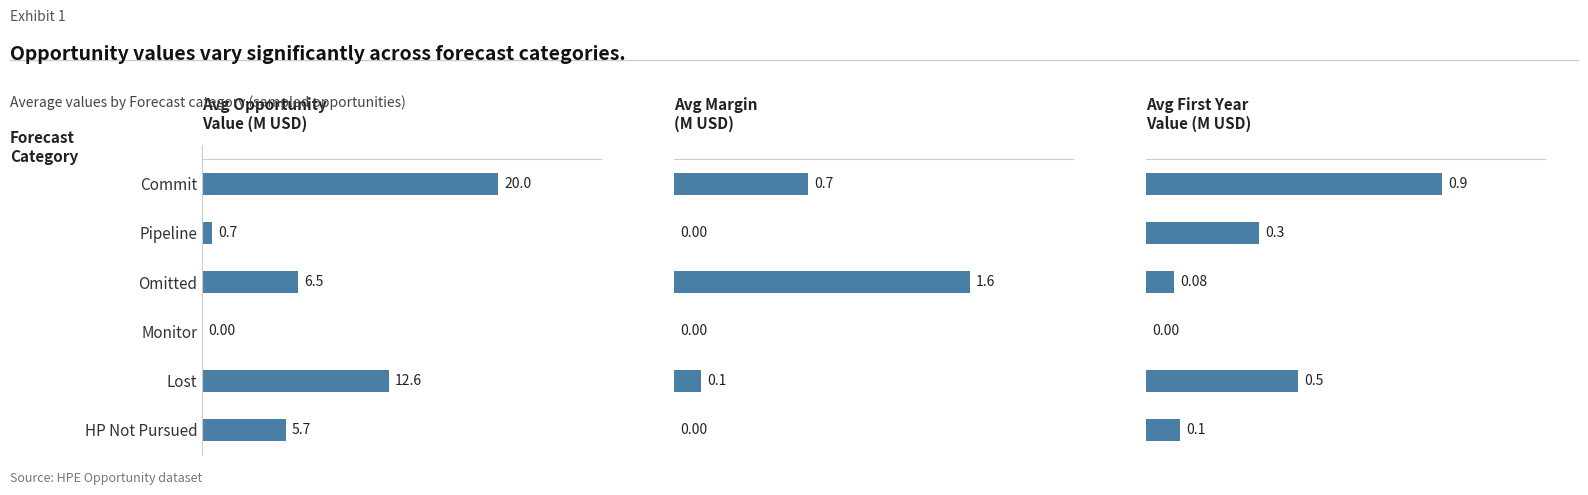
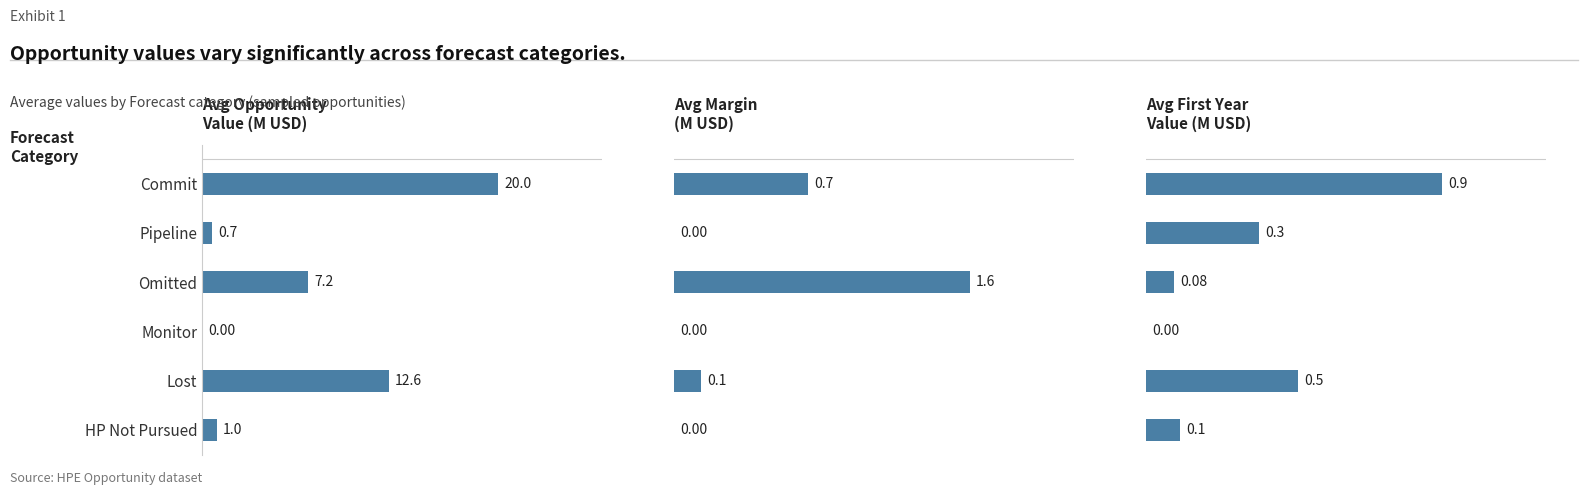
Avg Opportunity Value (M USD), Omitted: 6.5 -> 7.2
Avg Opportunity Value (M USD), HP Not Pursued: 5.7 -> 1.0
